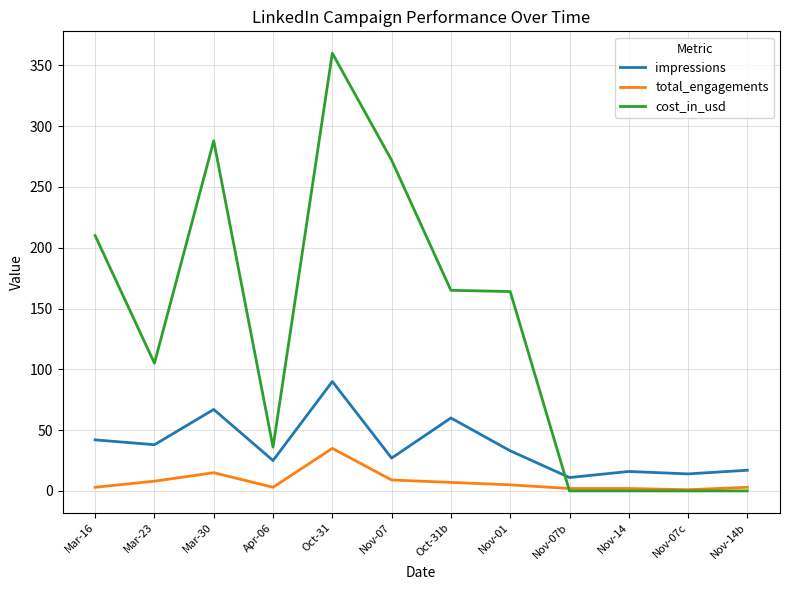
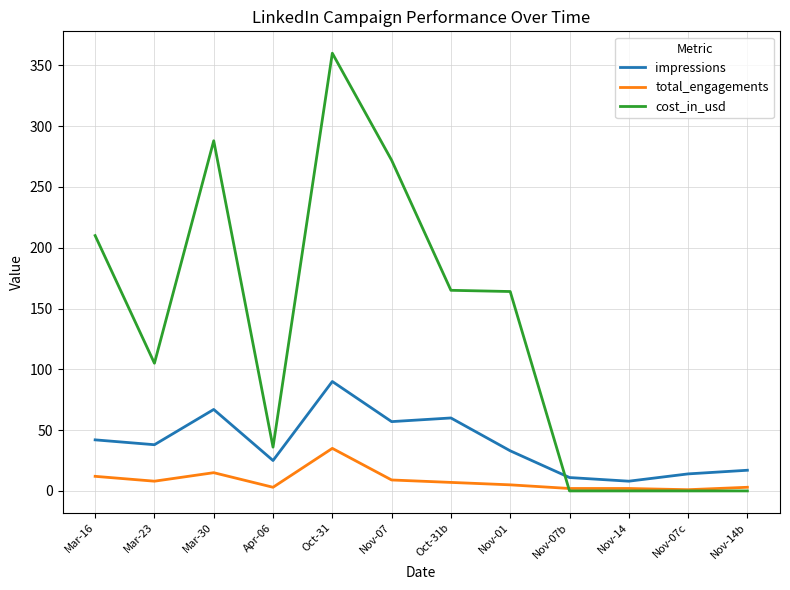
total_engagements, Mar-16: 3 -> 12
impressions, Nov-07: 27 -> 57
impressions, Nov-14: 16 -> 8
